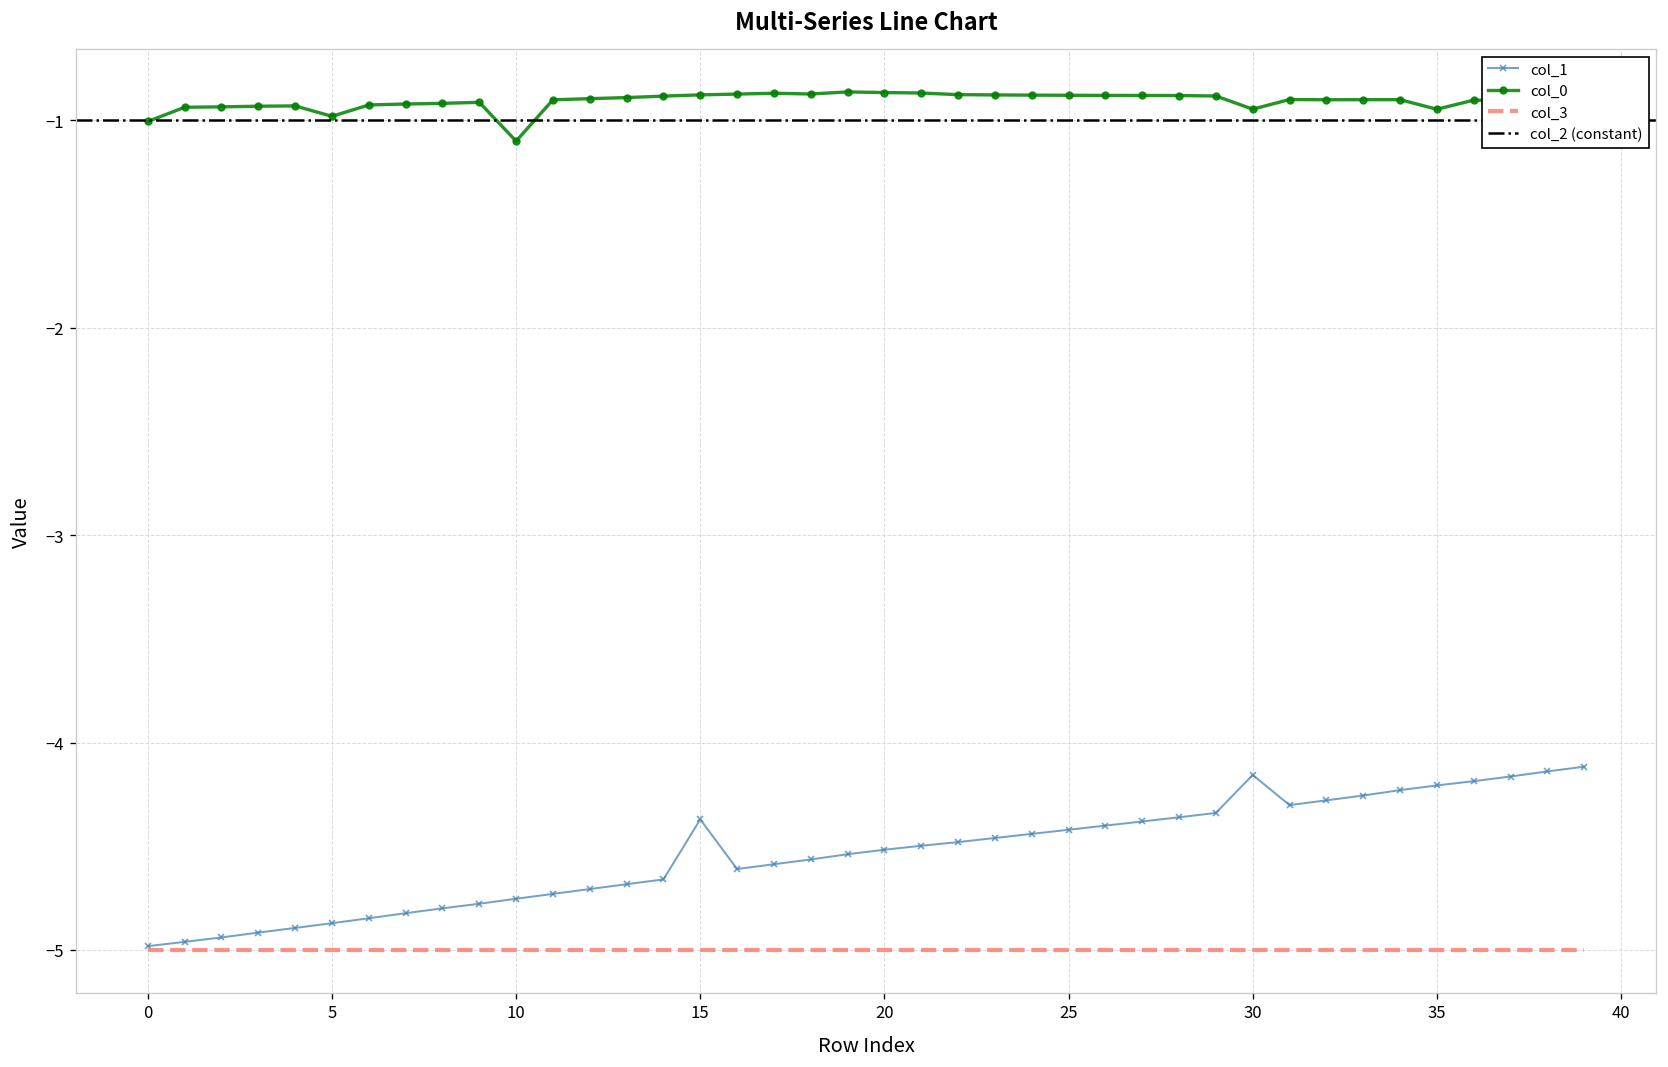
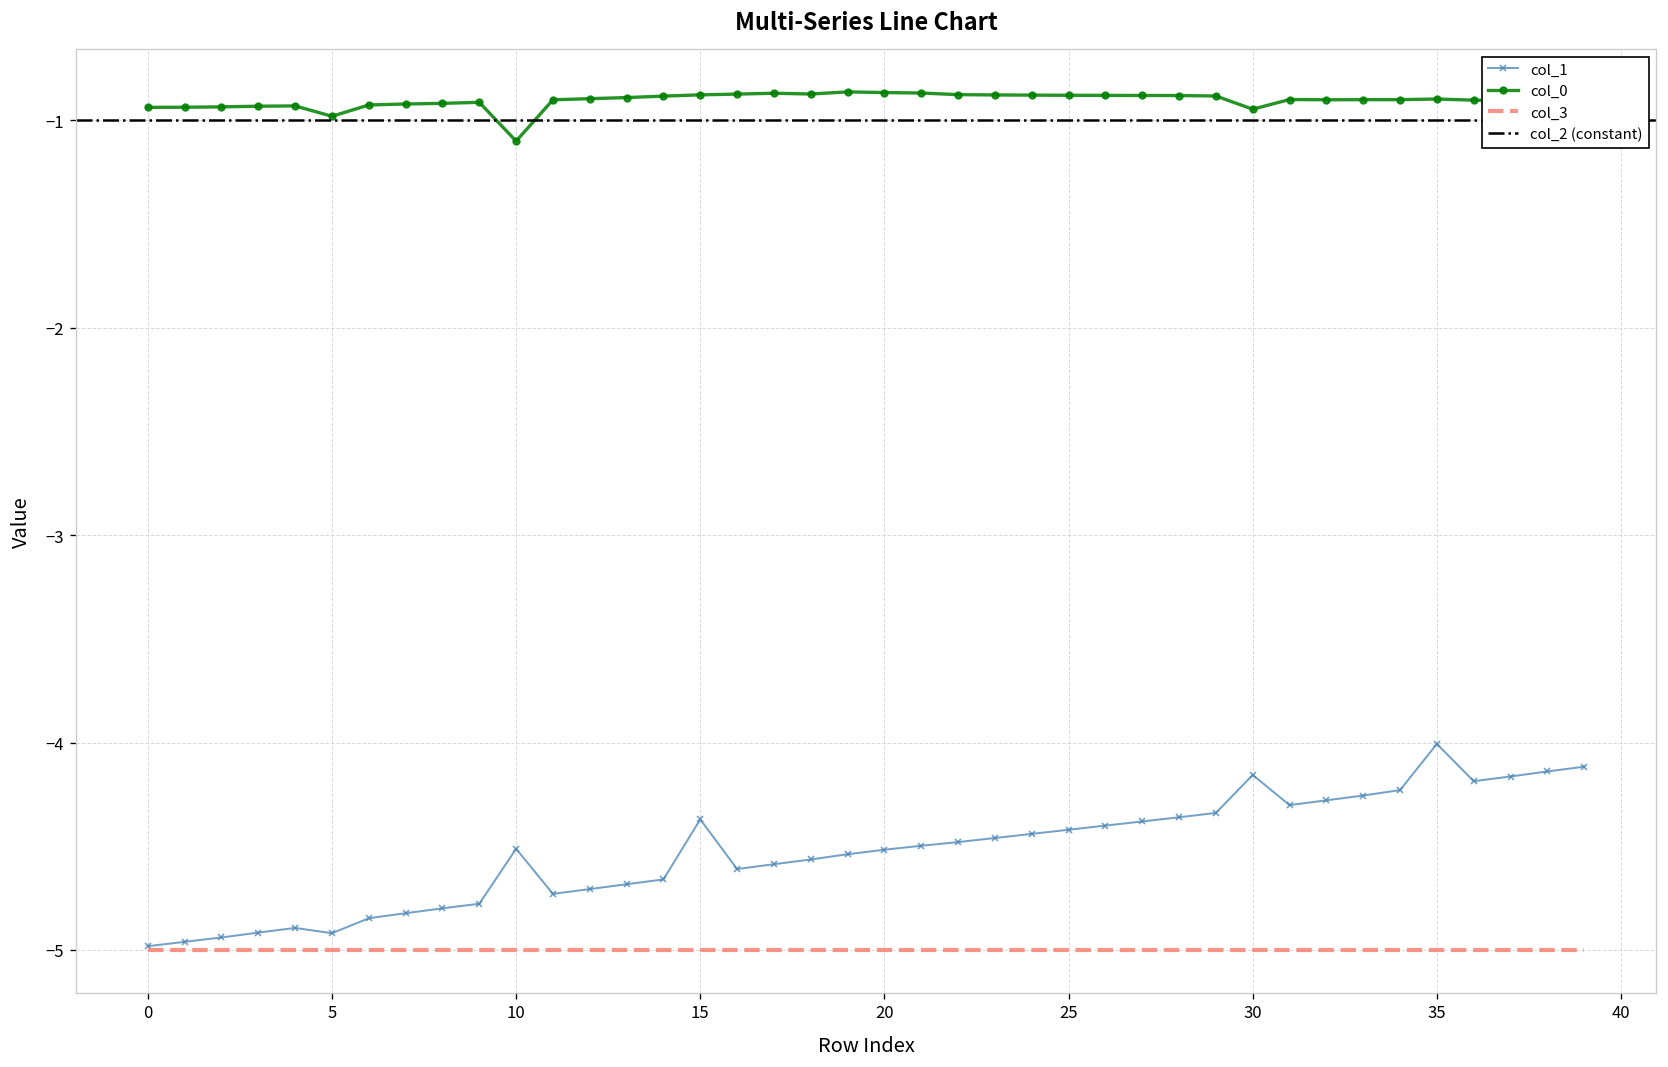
col_0, 0: -1.00 -> -0.94
col_1, 5: -4.87 -> -4.92
col_1, 10: -4.75 -> -4.51
col_1, 35: -4.21 -> -4.01
col_0, 35: -0.95 -> -0.90
